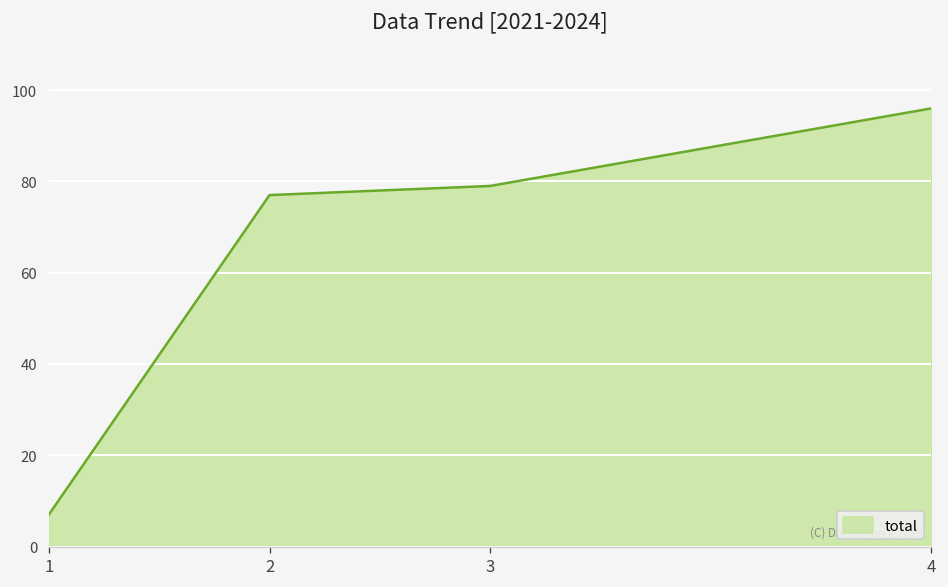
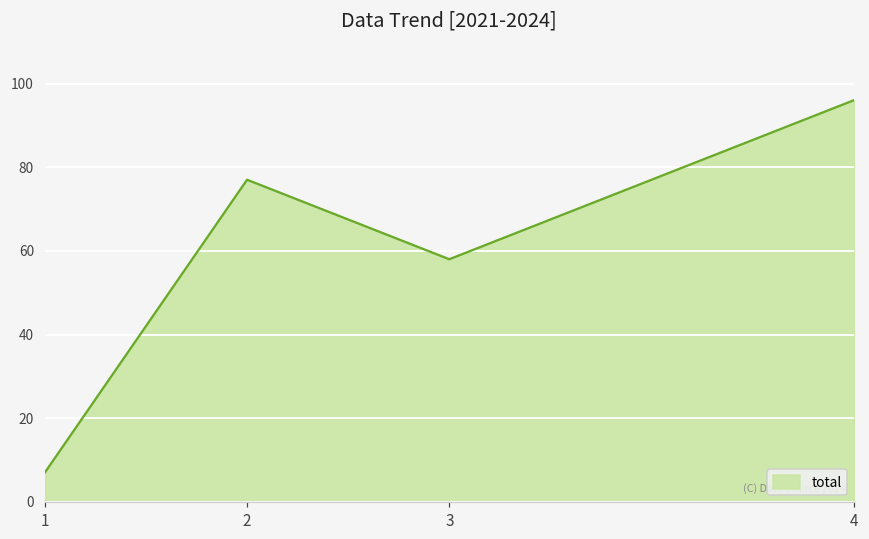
3: 79 -> 58
